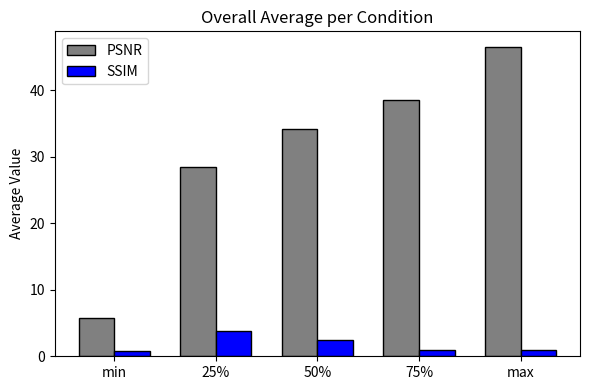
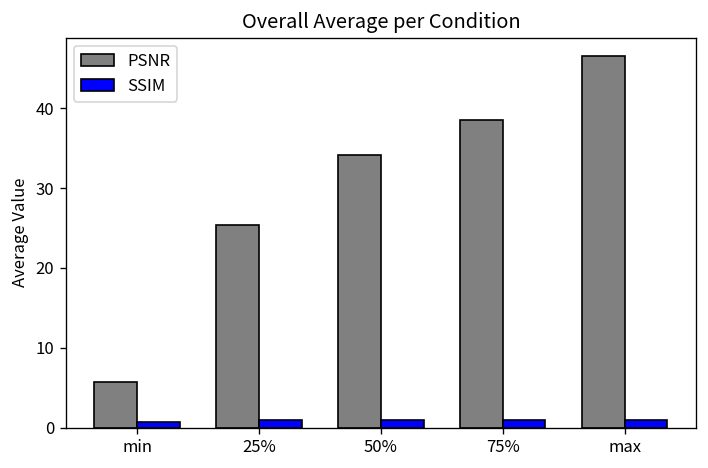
PSNR, 25%: 28 -> 25
SSIM, 25%: 4 -> 1
SSIM, 50%: 2 -> 1
